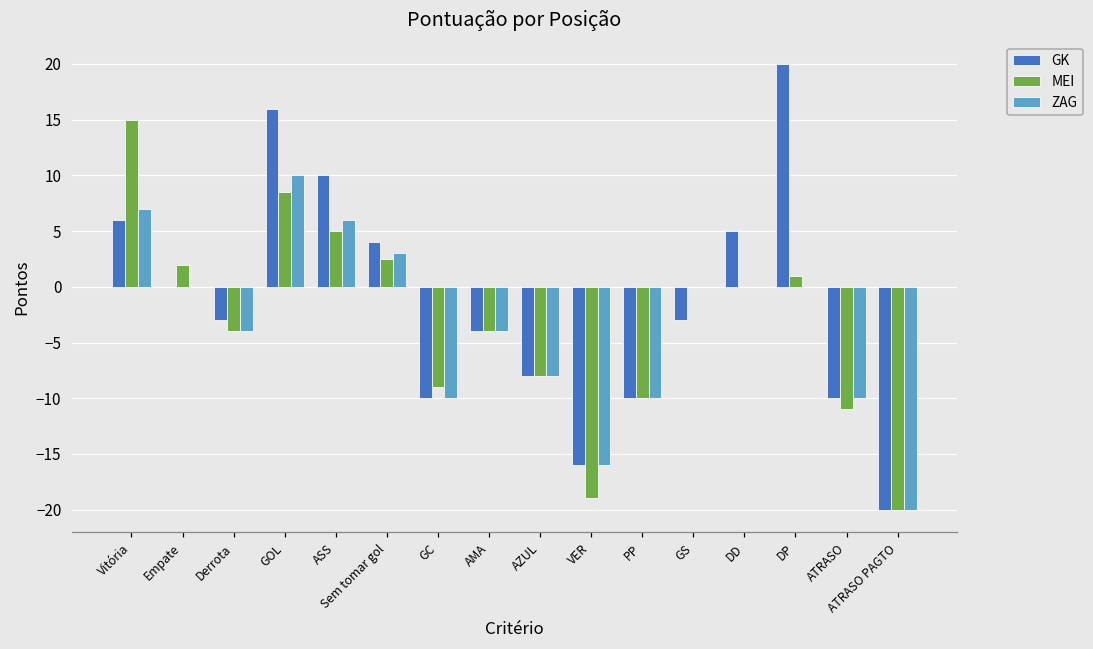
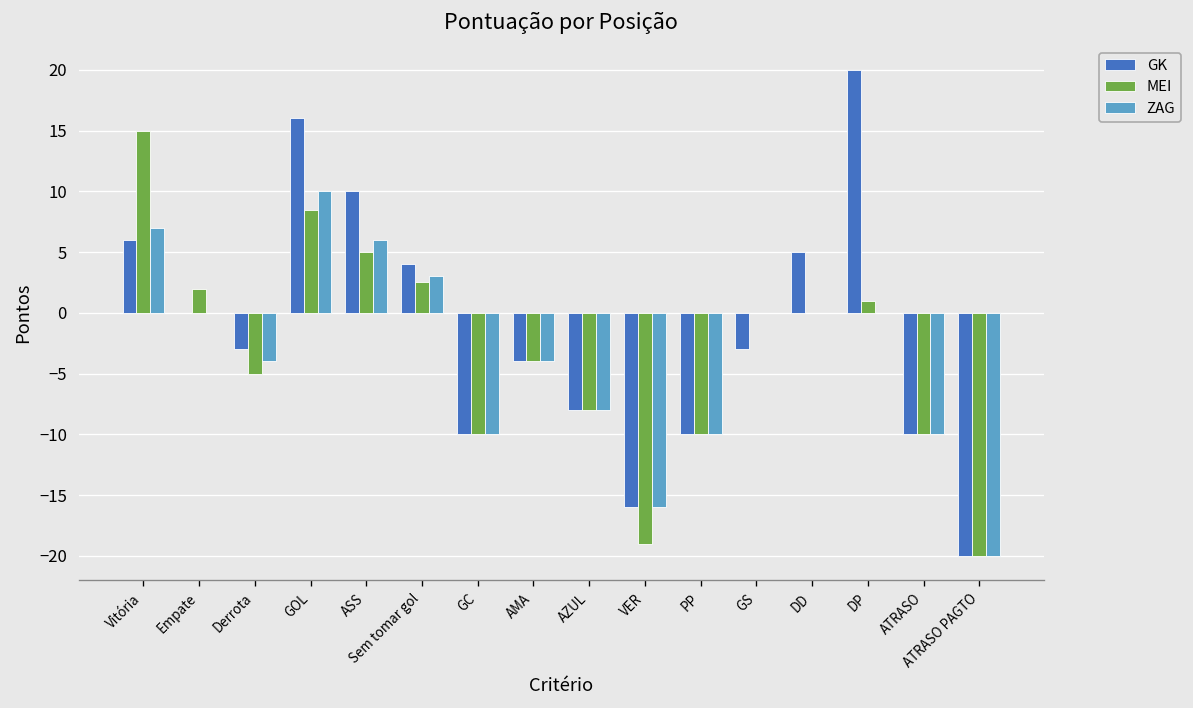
MEI, Derrota: -4 -> -5
MEI, GC: -9 -> -10
MEI, ATRASO: -11 -> -10
